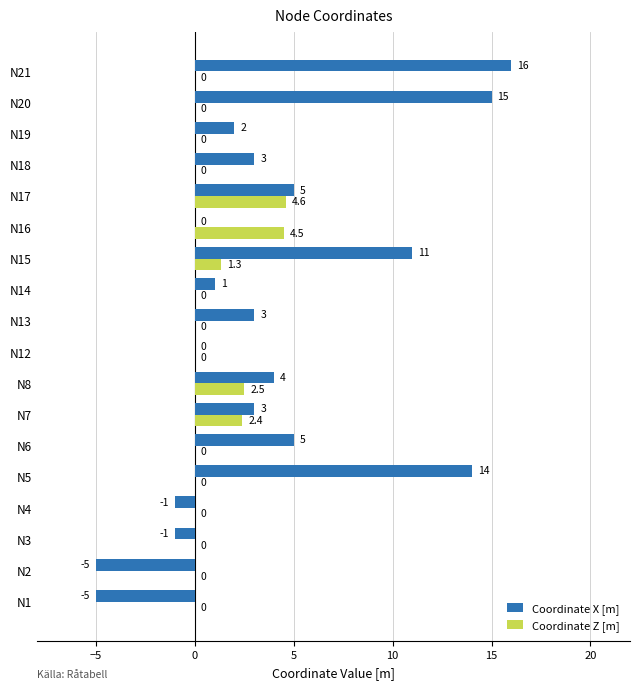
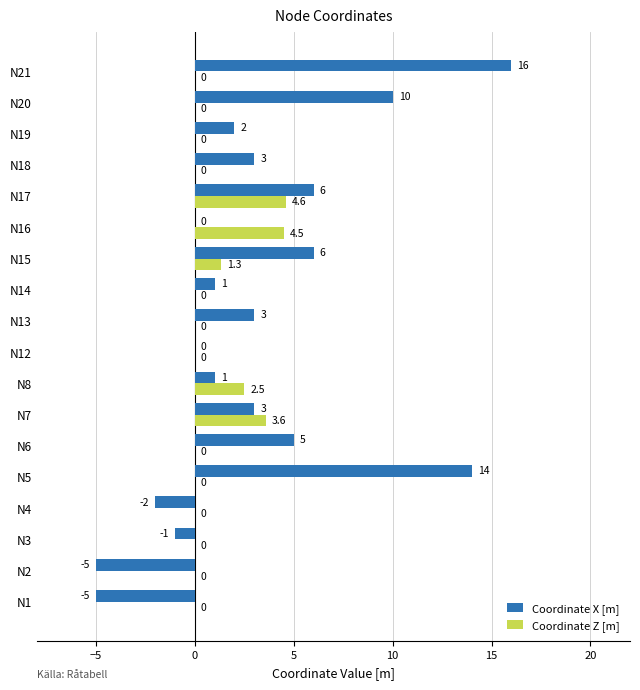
Coordinate X [m], N20: 15 -> 10
Coordinate X [m], N17: 5 -> 6
Coordinate X [m], N15: 11 -> 6
Coordinate X [m], N8: 4 -> 1
Coordinate Z [m], N7: 2.4 -> 3.6
Coordinate X [m], N4: -1 -> -2
